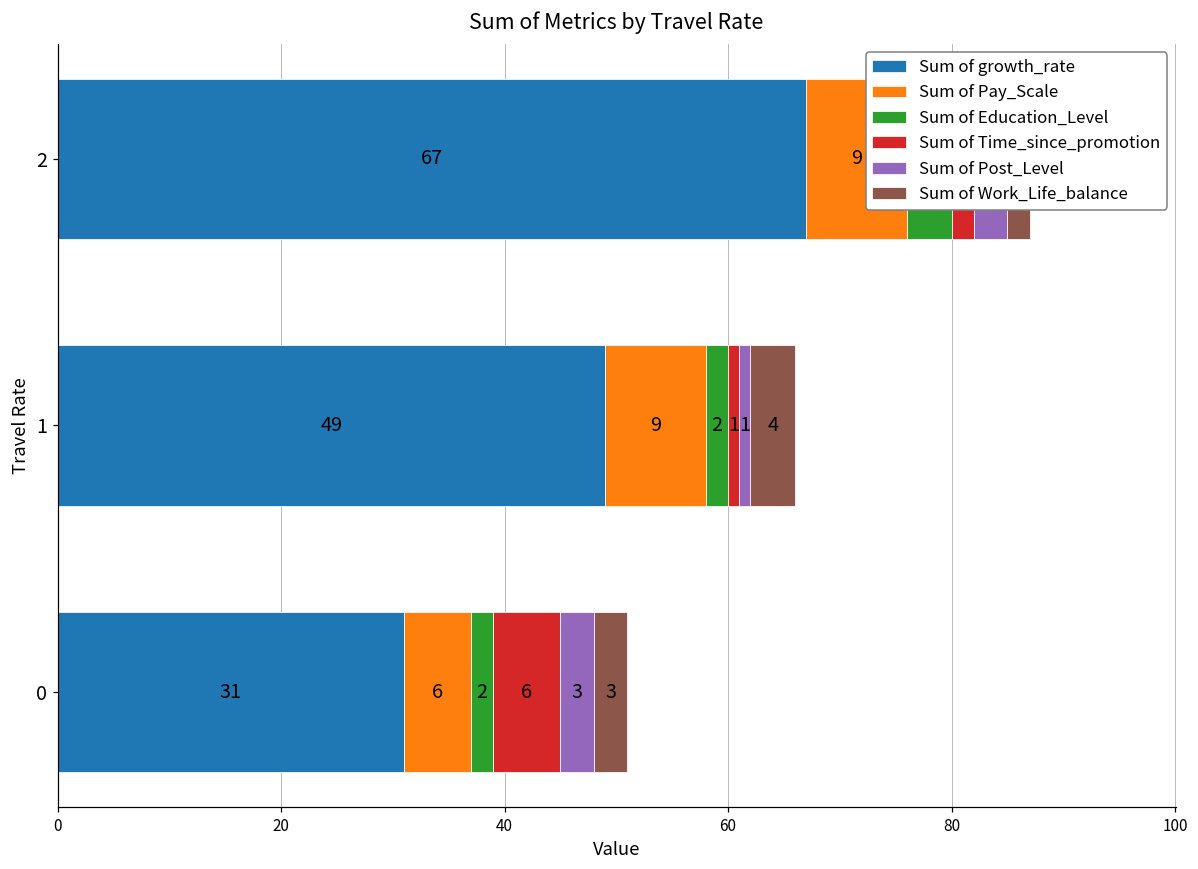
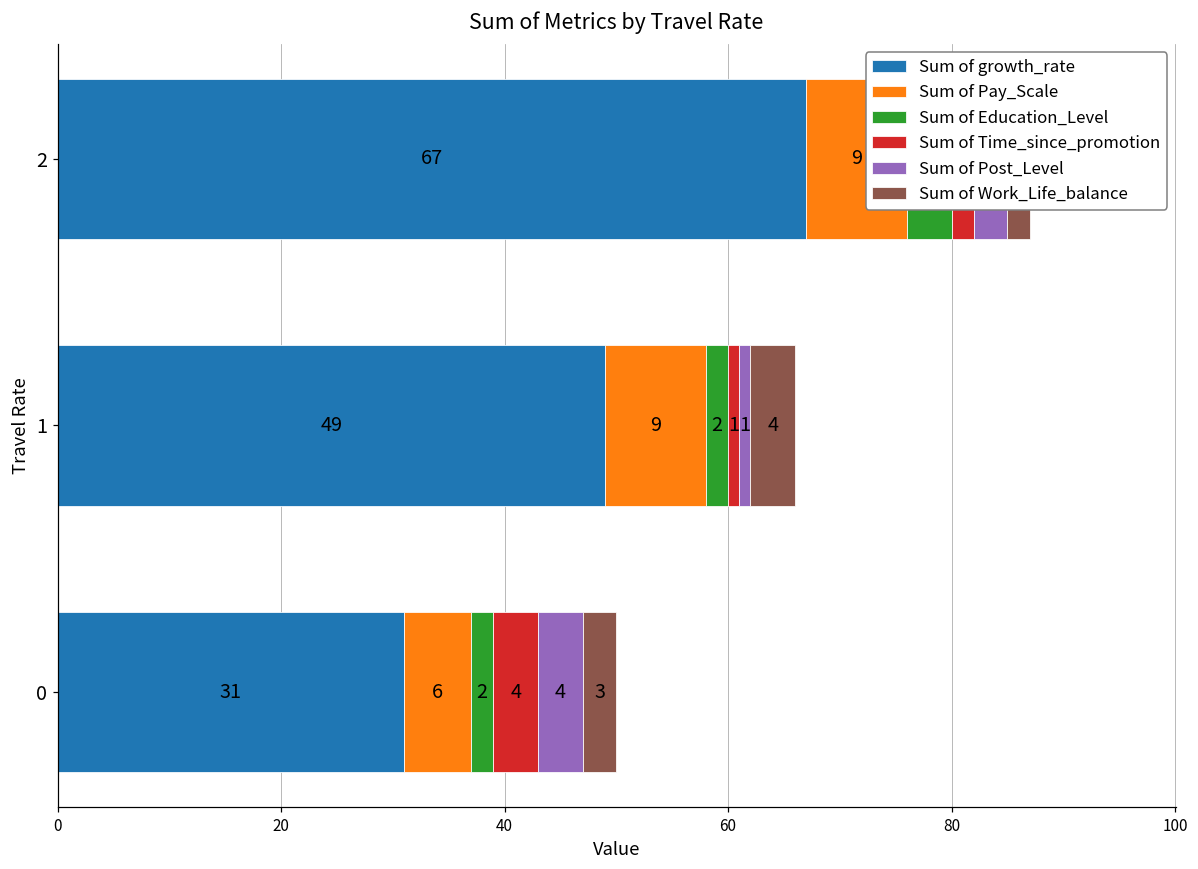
Sum of Time_since_promotion, 0: 6 -> 4
Sum of Post_Level, 0: 3 -> 4
